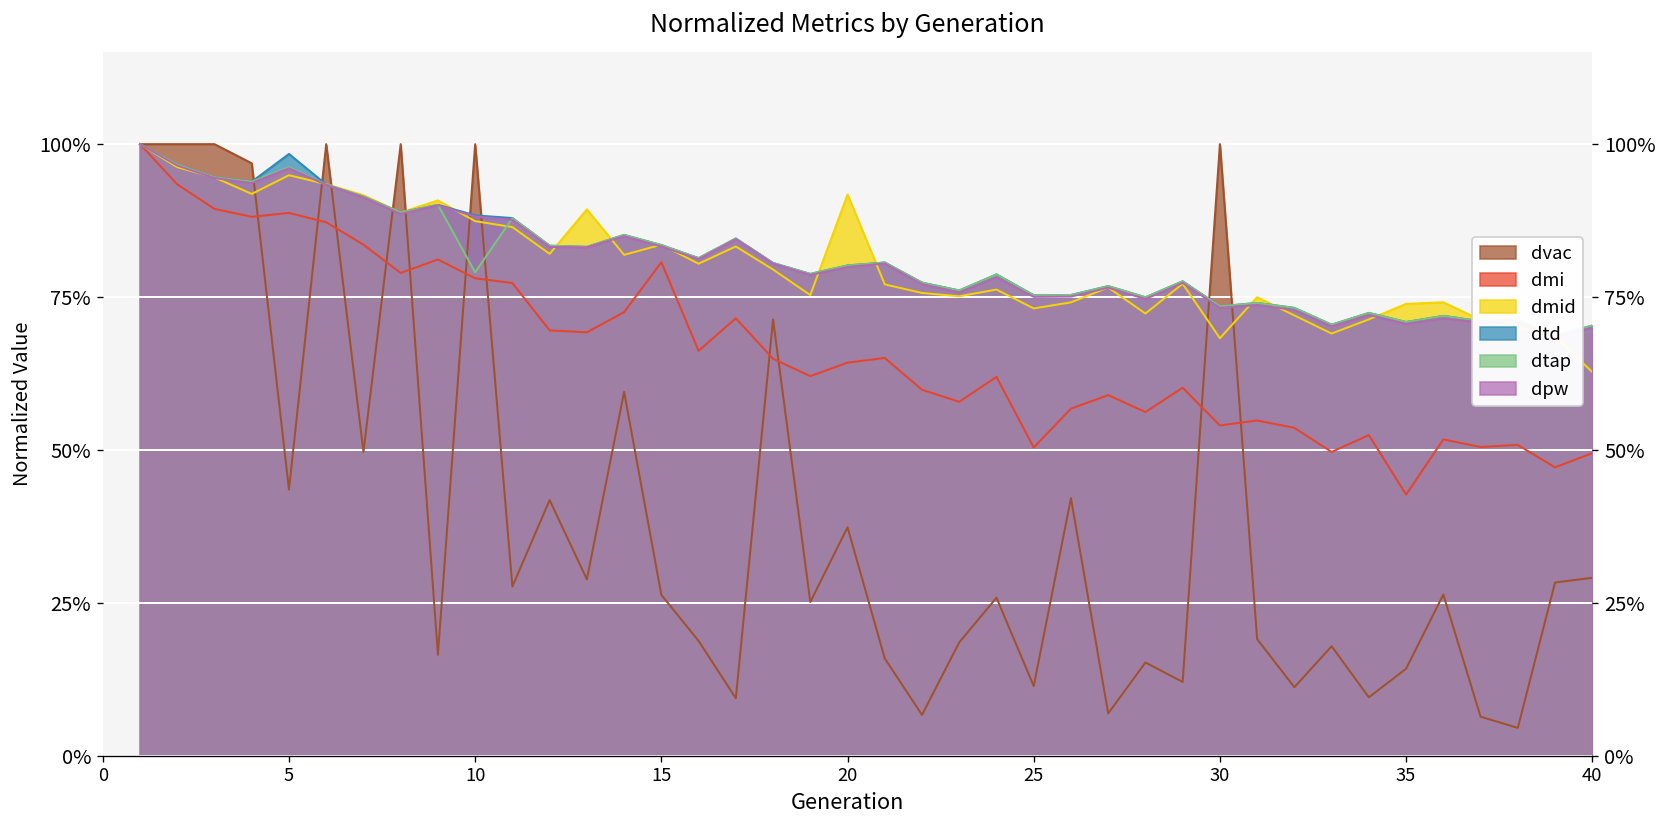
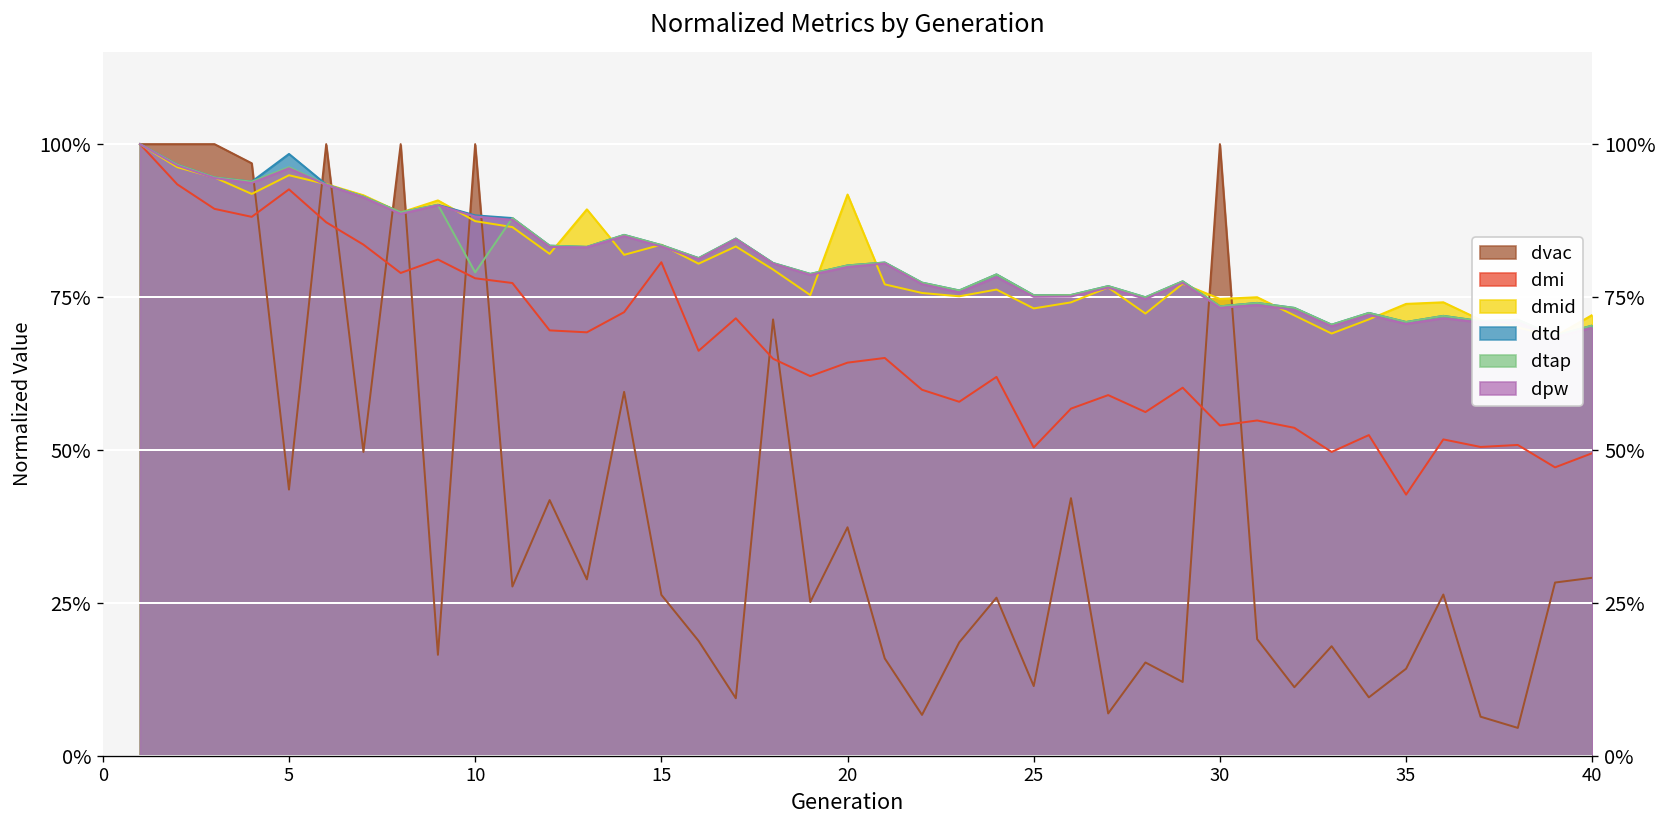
dmi, 5: 89% -> 93%
dmid, 30: 68% -> 75%
dmid, 40: 63% -> 72%
